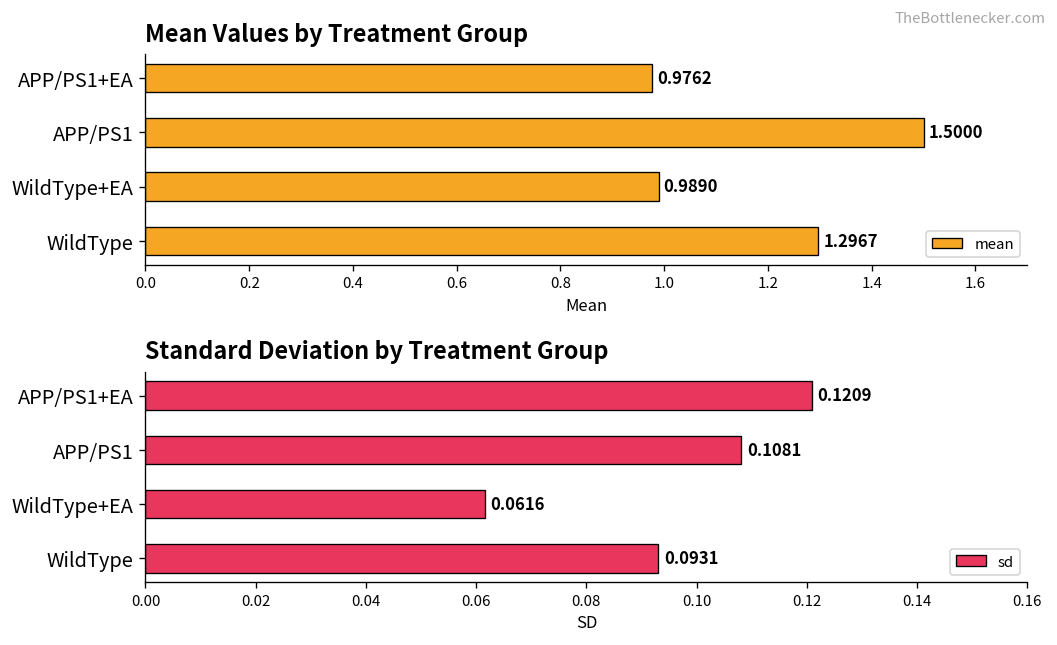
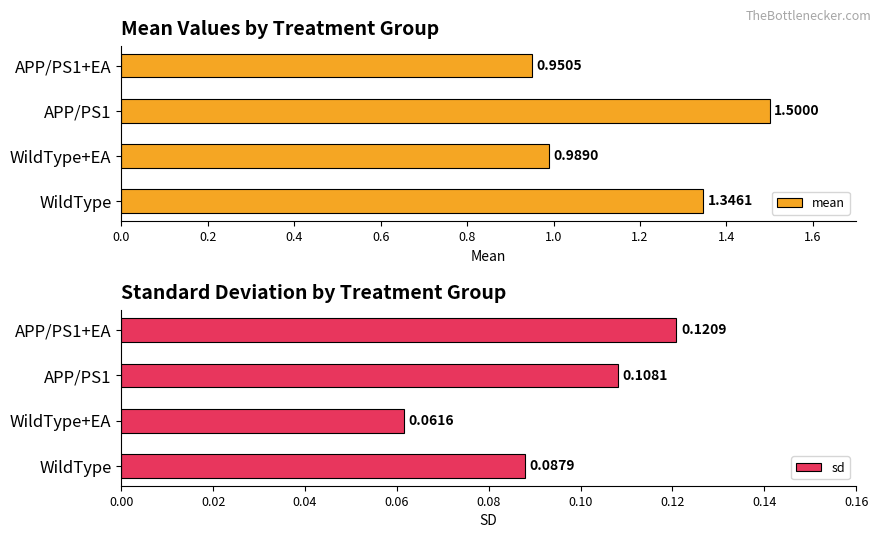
Mean Values by Treatment Group, APP/PS1+EA: 0.9762 -> 0.9505
Mean Values by Treatment Group, WildType: 1.2967 -> 1.3461
Standard Deviation by Treatment Group, WildType: 0.0931 -> 0.0879
